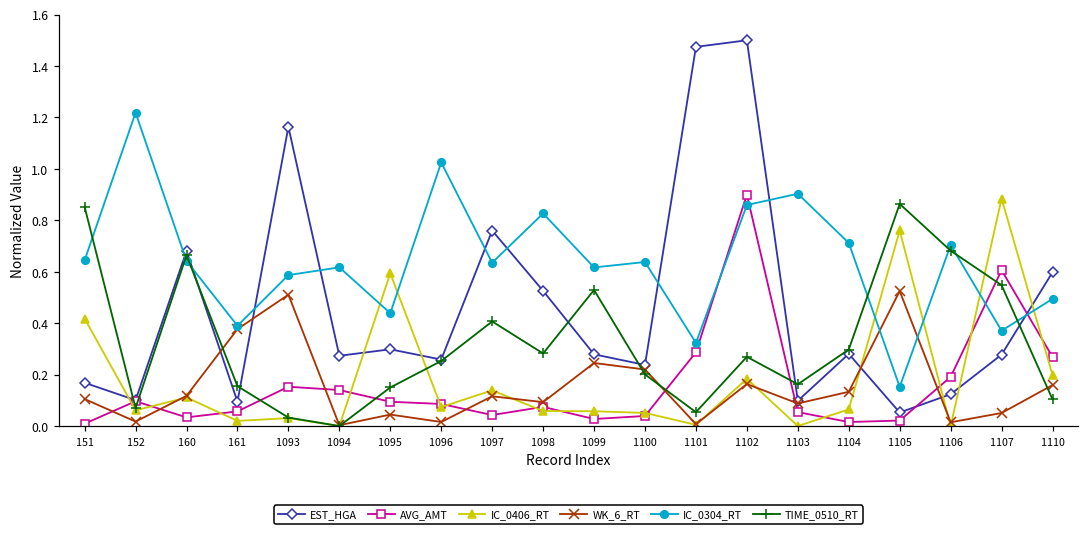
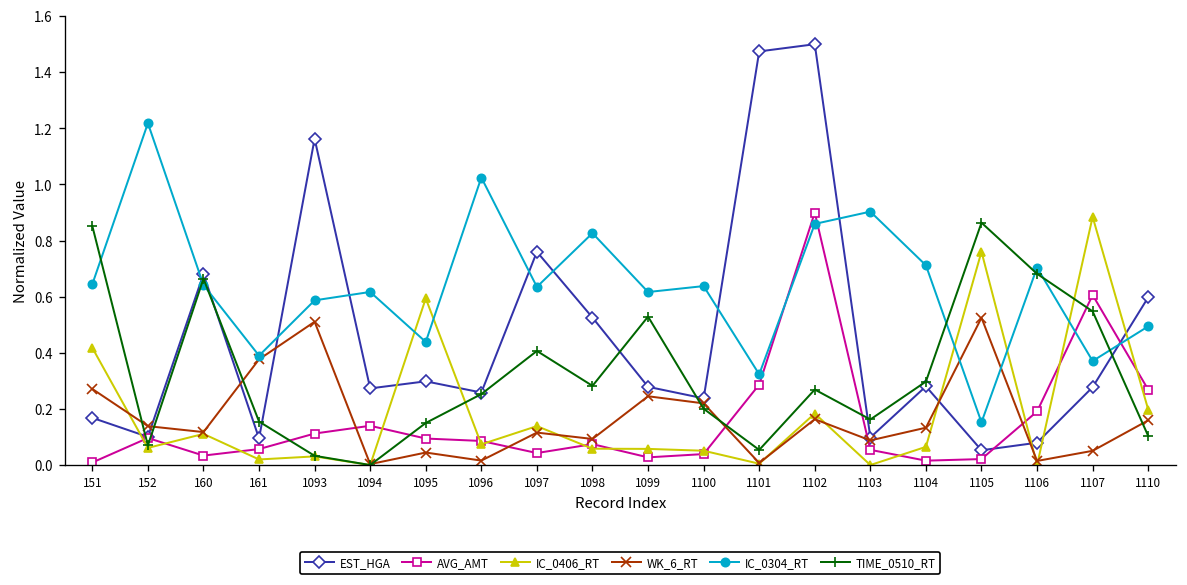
WK_6_RT, 151: 0.11 -> 0.27
WK_6_RT, 152: 0.02 -> 0.14
AVG_AMT, 1093: 0.15 -> 0.11
EST_HGA, 1106: 0.12 -> 0.08
